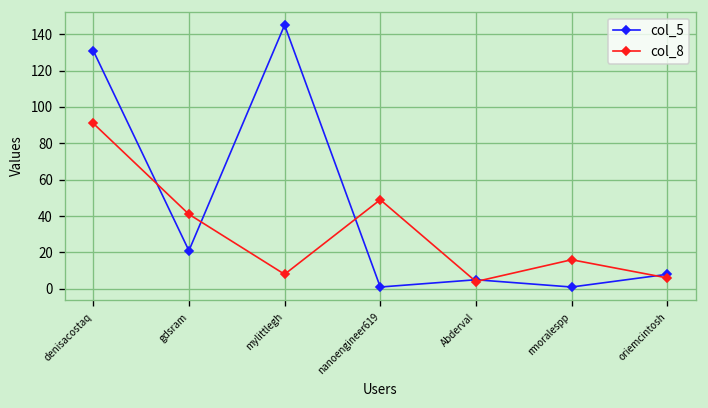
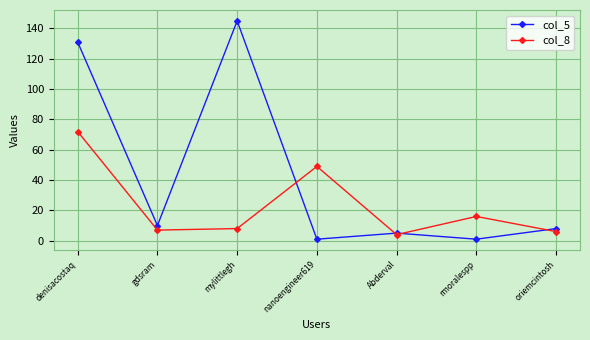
col_8, denisacostaq: 91 -> 72
col_5, gdsram: 21 -> 10
col_8, gdsram: 41 -> 7
